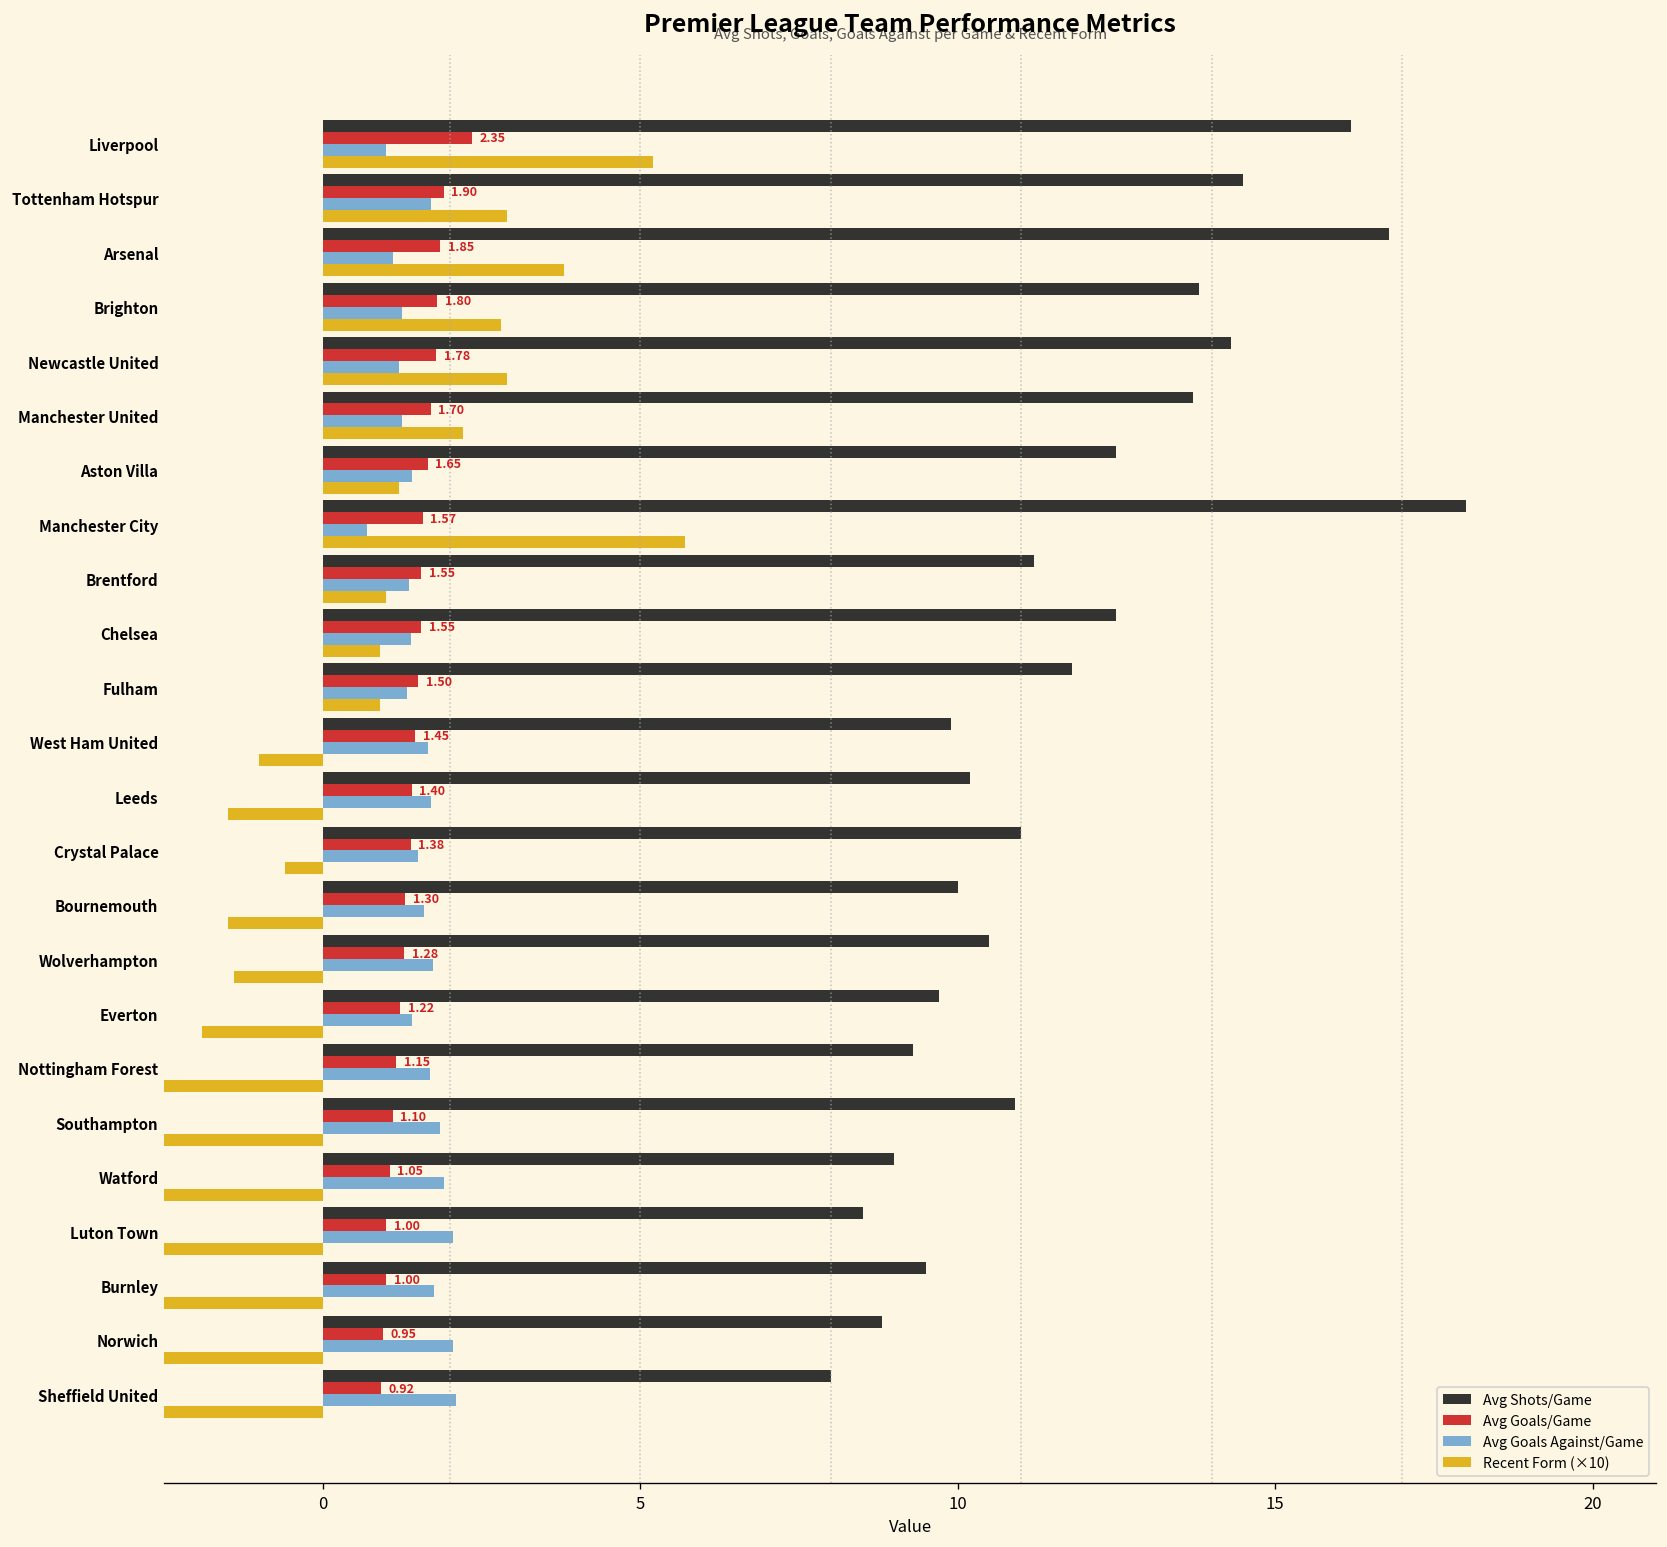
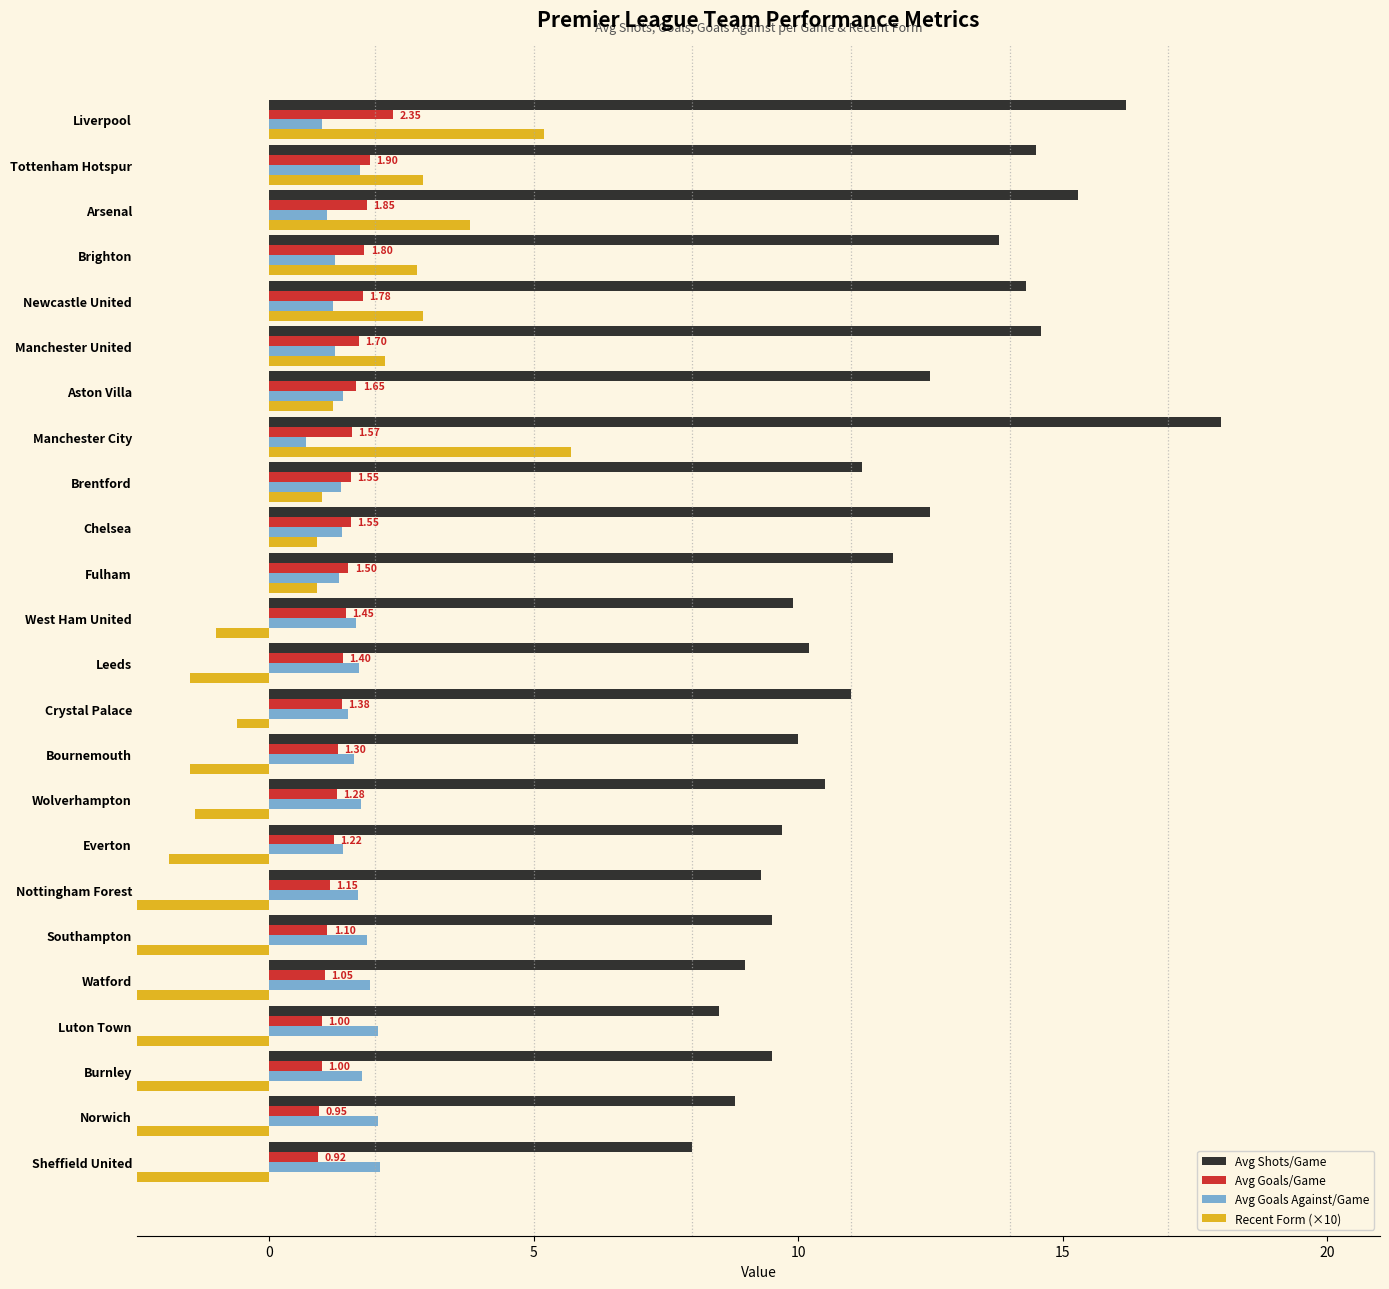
Avg Shots/Game, Arsenal: 16.8 -> 15.3
Avg Shots/Game, Manchester United: 13.7 -> 14.6
Avg Shots/Game, Southampton: 10.9 -> 9.5
